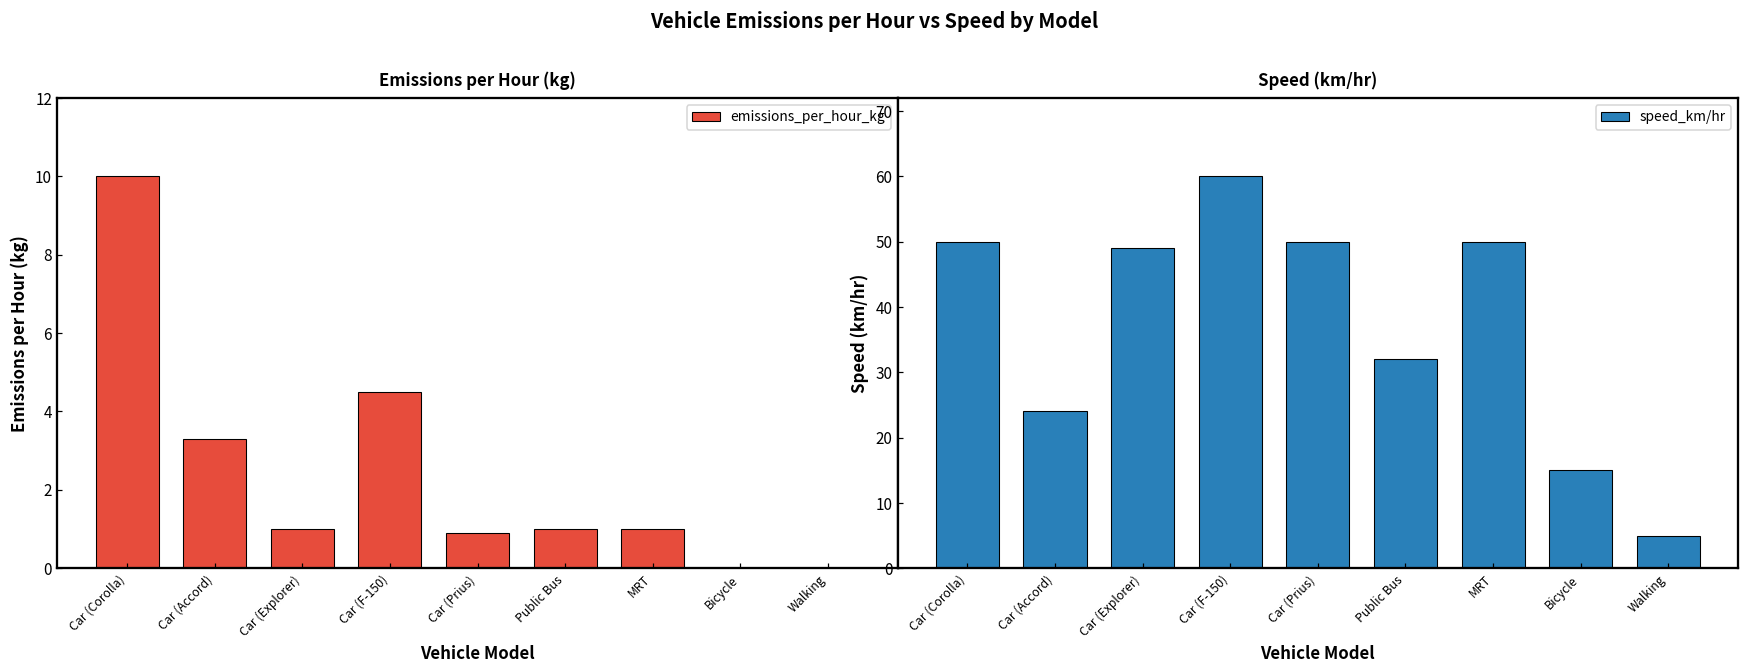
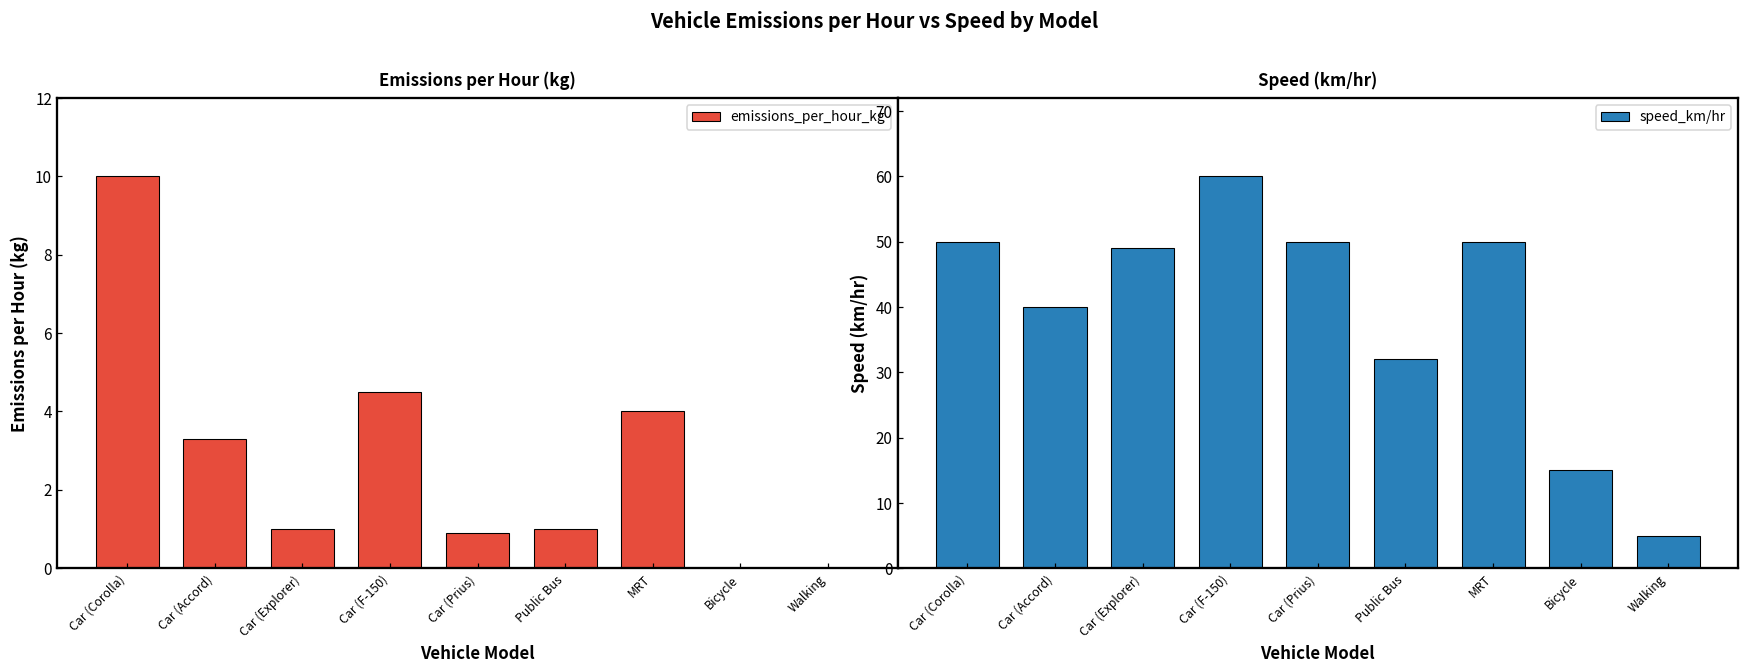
Emissions per Hour (kg), MRT: 1 -> 4
Speed (km/hr), Car (Accord): 24 -> 40
